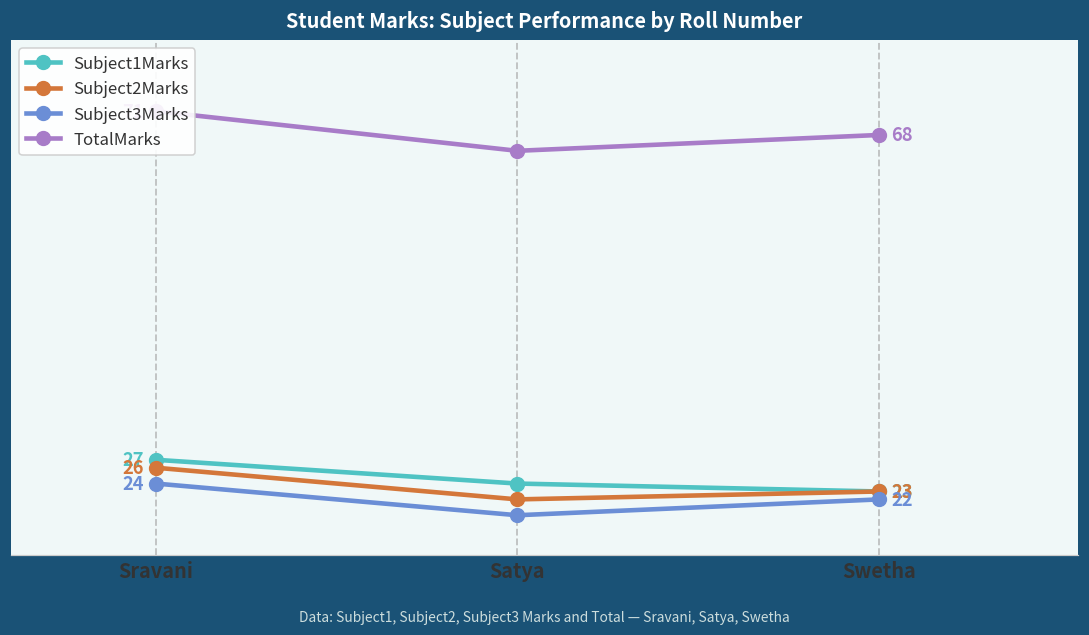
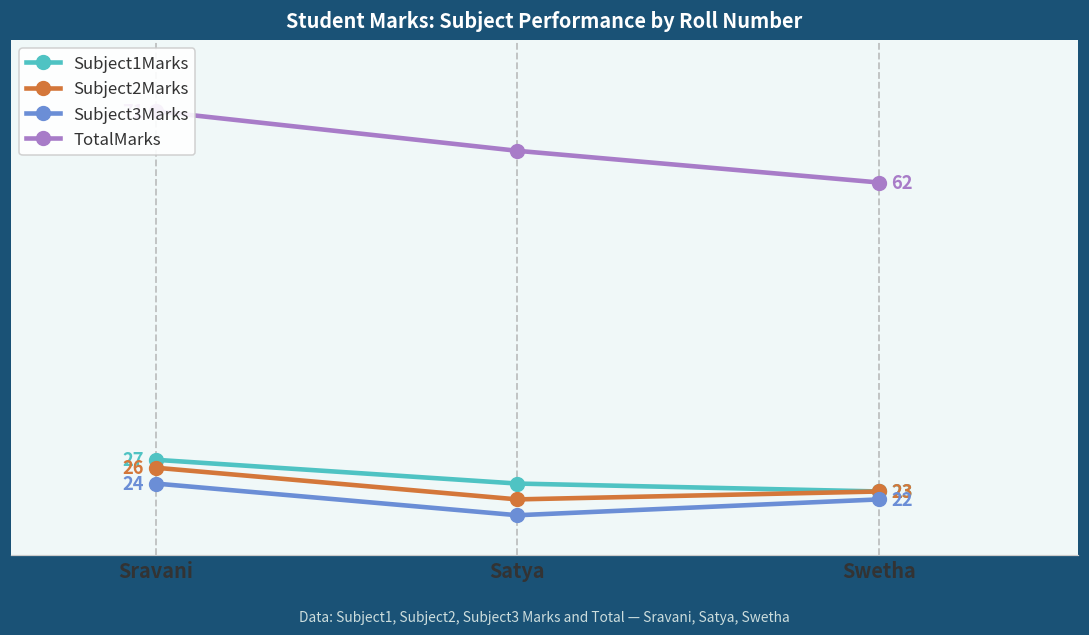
TotalMarks, Swetha: 68 -> 62
